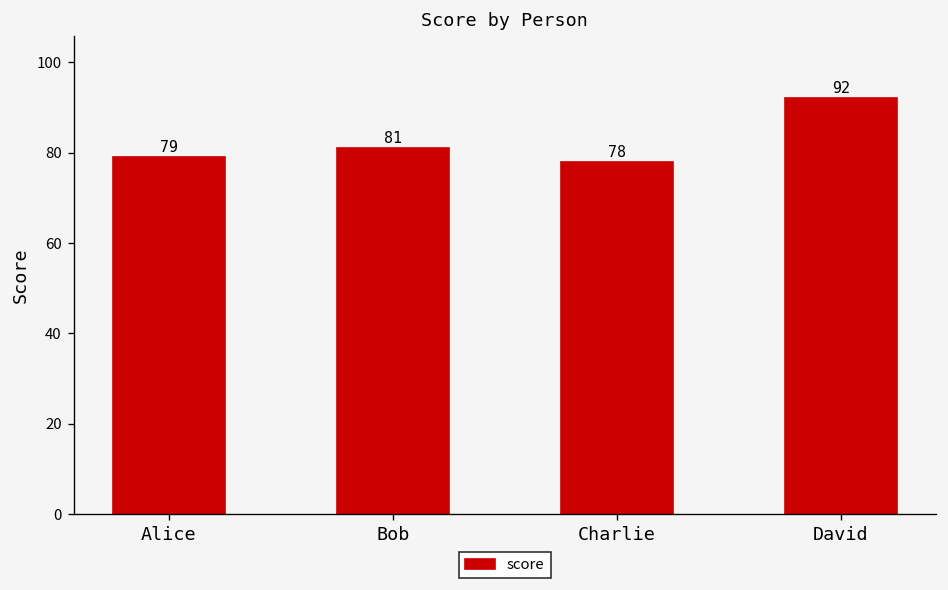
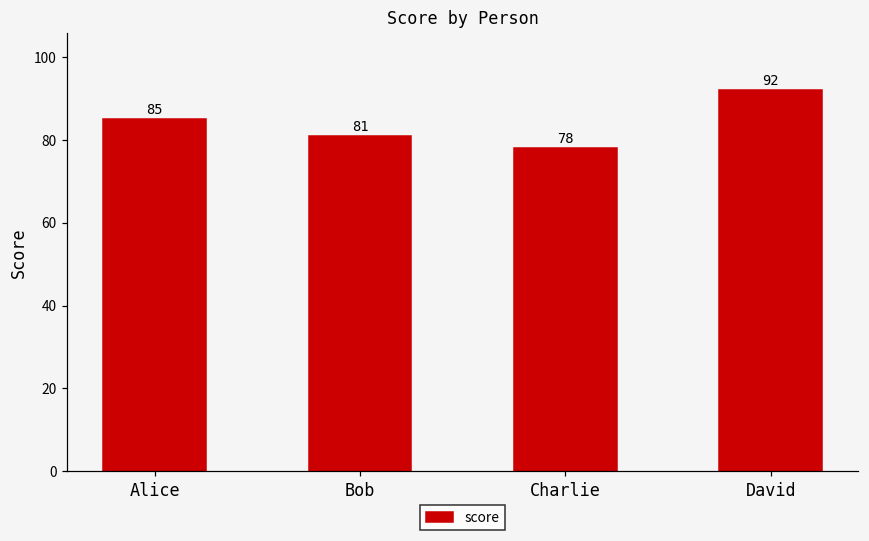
Alice: 79 -> 85
